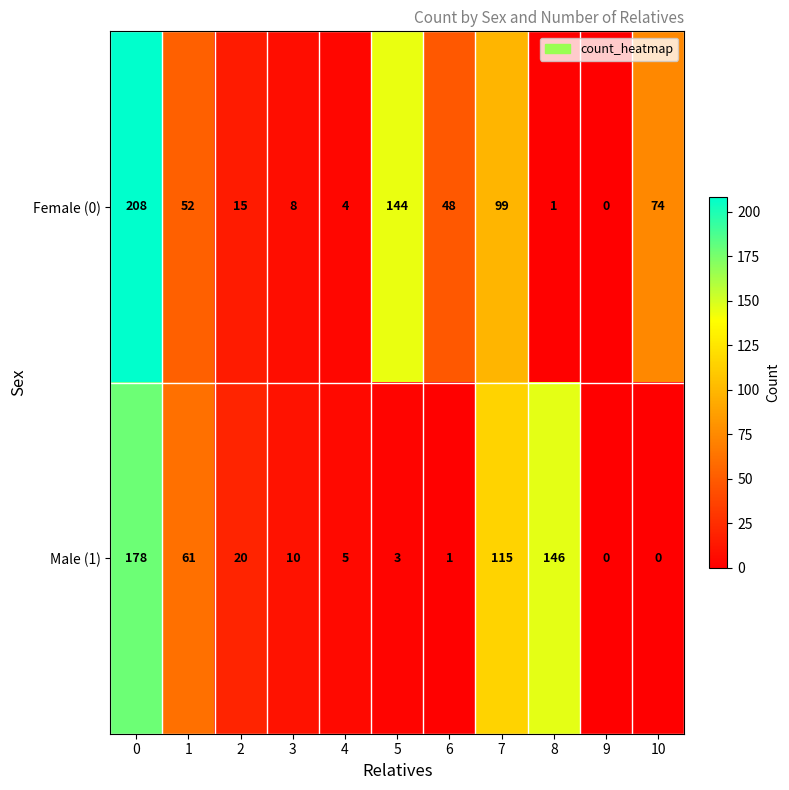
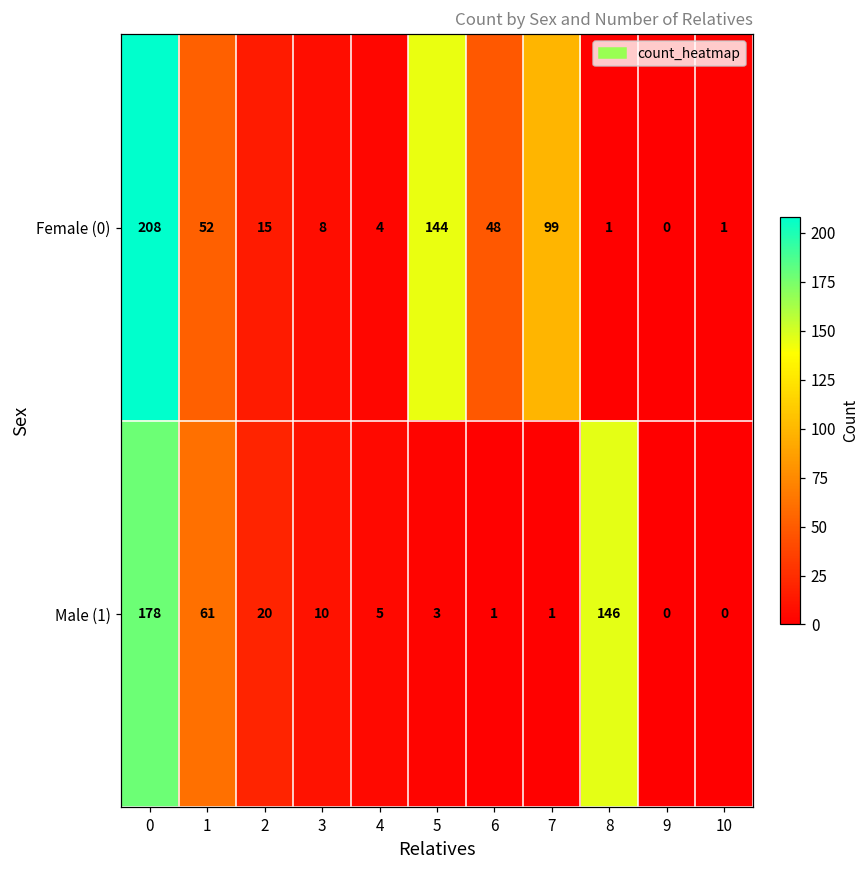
Female (0), 10: 74 -> 1
Male (1), 7: 115 -> 1
